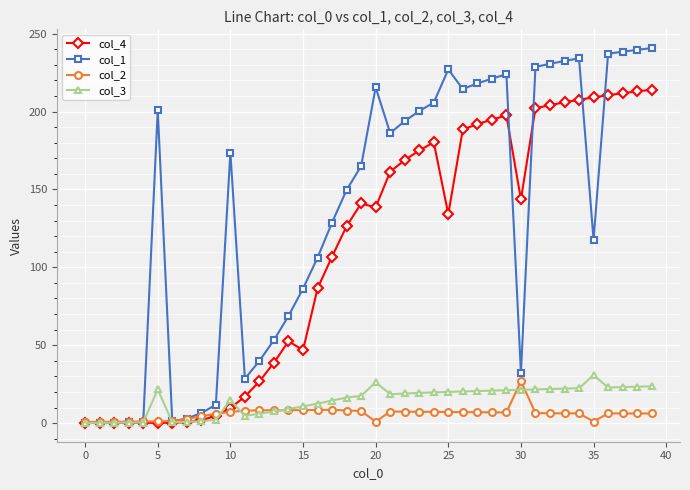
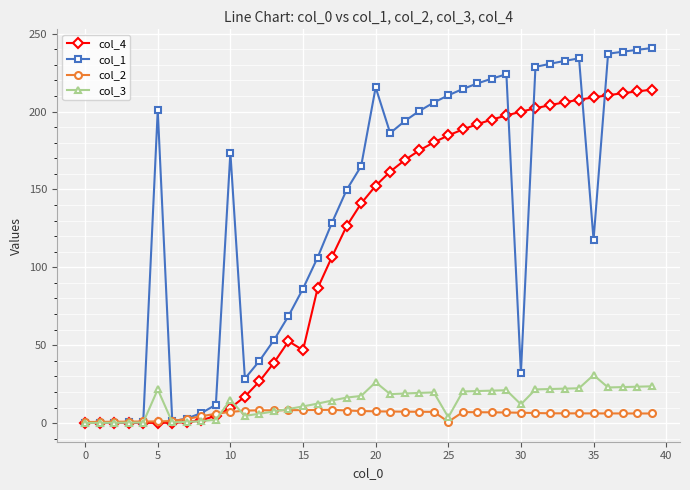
col_4, 20: 138 -> 152
col_2, 20: 1 -> 8
col_4, 25: 134 -> 185
col_1, 25: 227 -> 210
col_2, 25: 7 -> 1
col_3, 25: 20 -> 4
col_4, 30: 144 -> 200
col_2, 30: 27 -> 7
col_3, 30: 21 -> 12
col_2, 35: 1 -> 6
